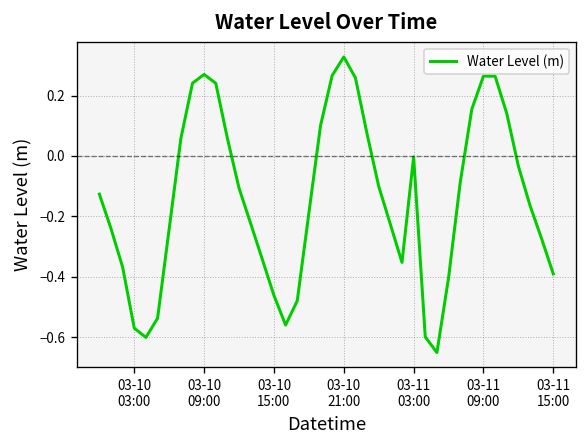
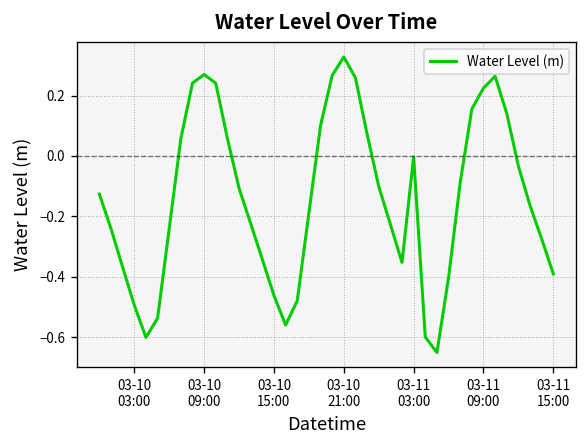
03-10 03:00: -0.57 -> -0.49
03-11 09:00: 0.26 -> 0.22
